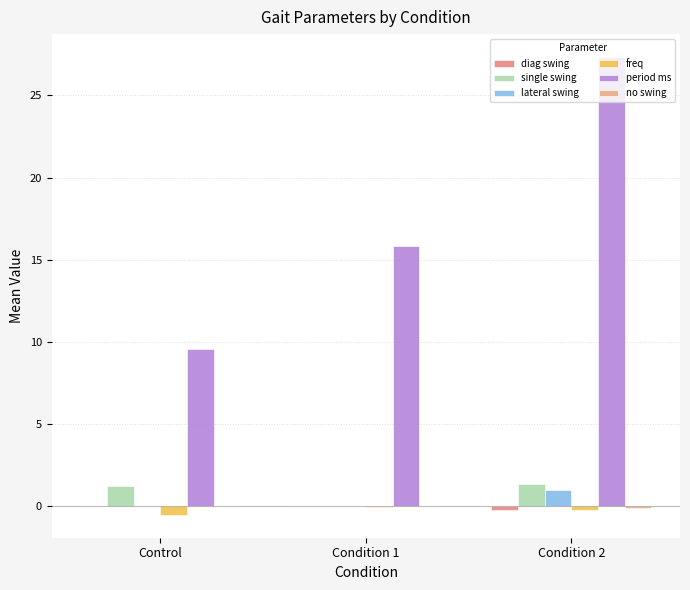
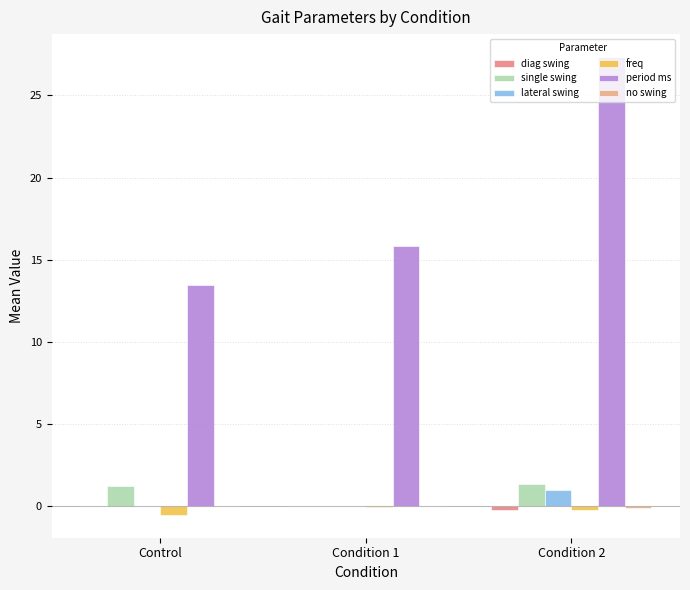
period ms, Control: 9.6 -> 13.4
